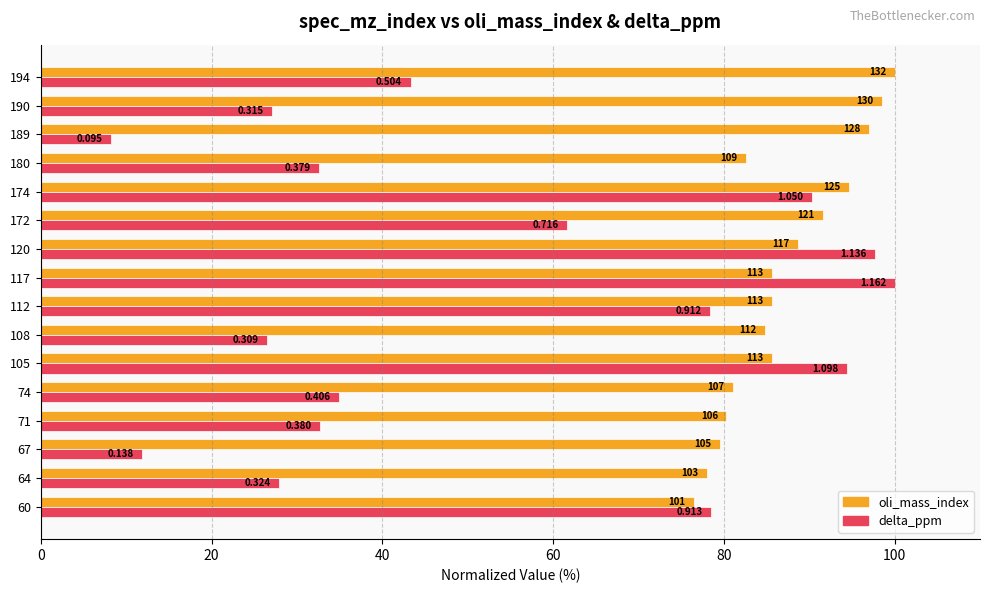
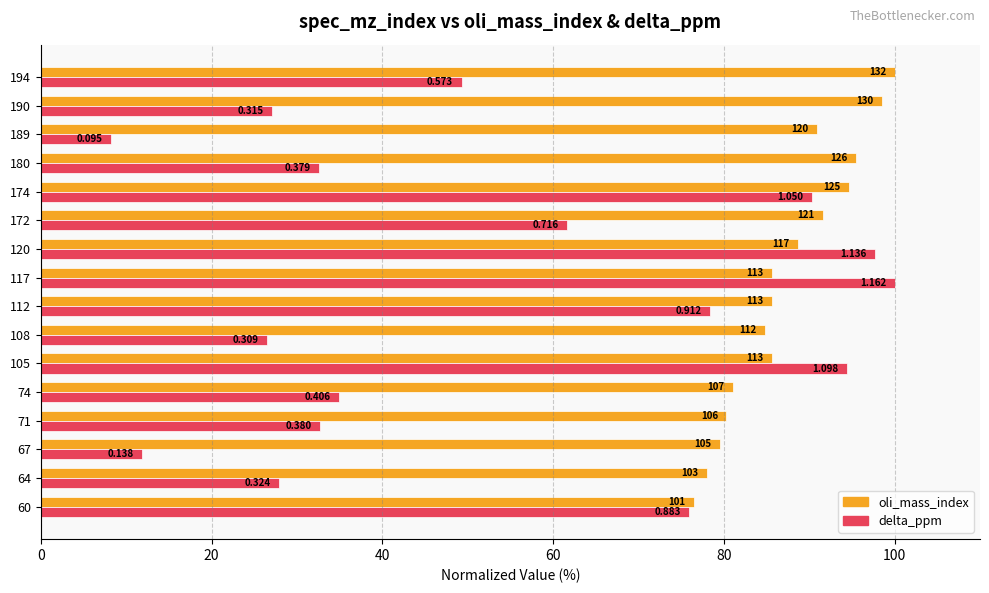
delta_ppm, 194: 0.504 -> 0.573
oli_mass_index, 189: 128 -> 120
oli_mass_index, 180: 109 -> 126
delta_ppm, 60: 0.913 -> 0.883
